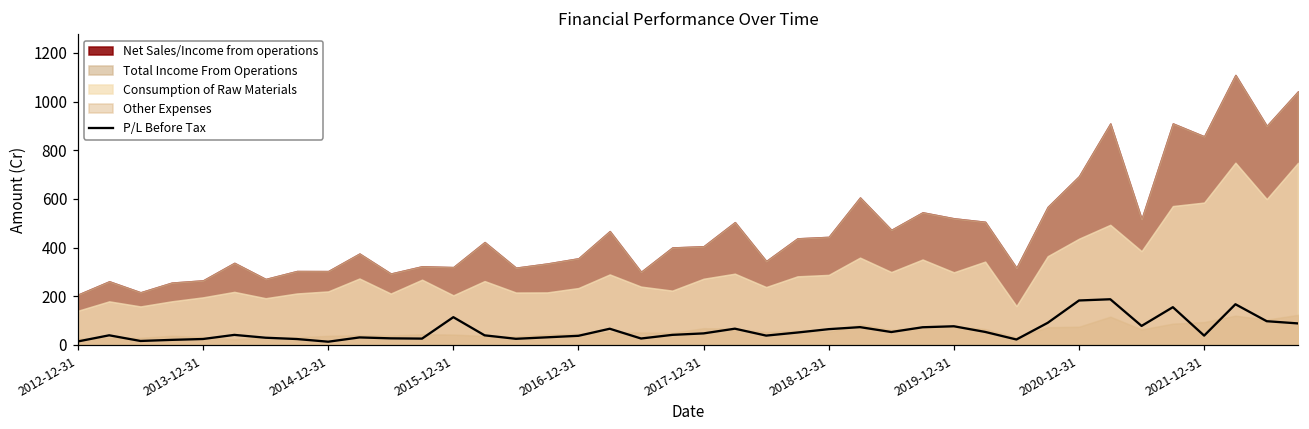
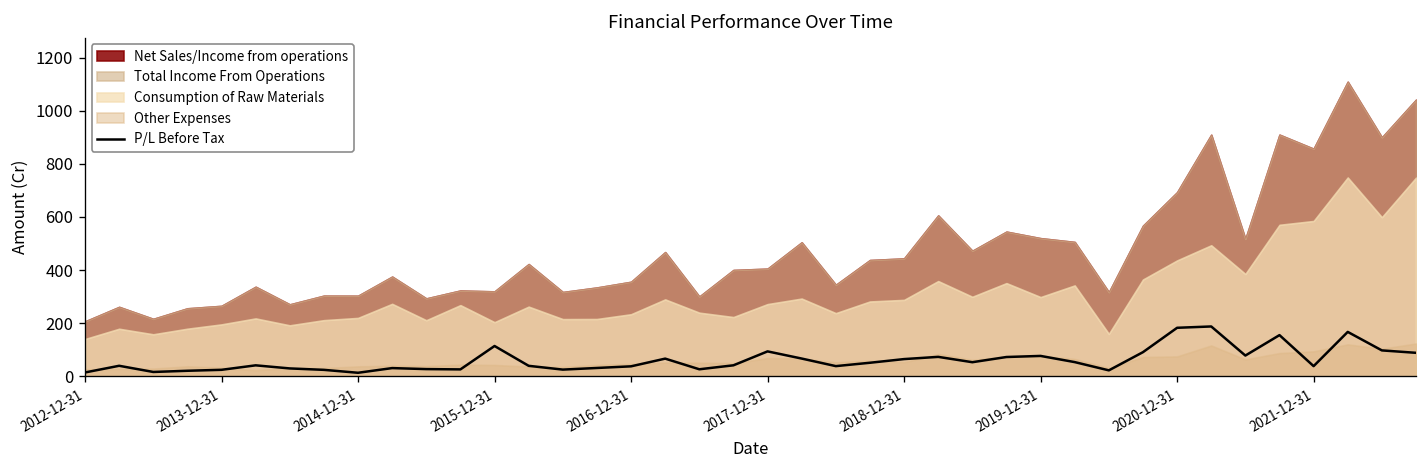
P/L Before Tax, 2017-12-31: 50 -> 90
